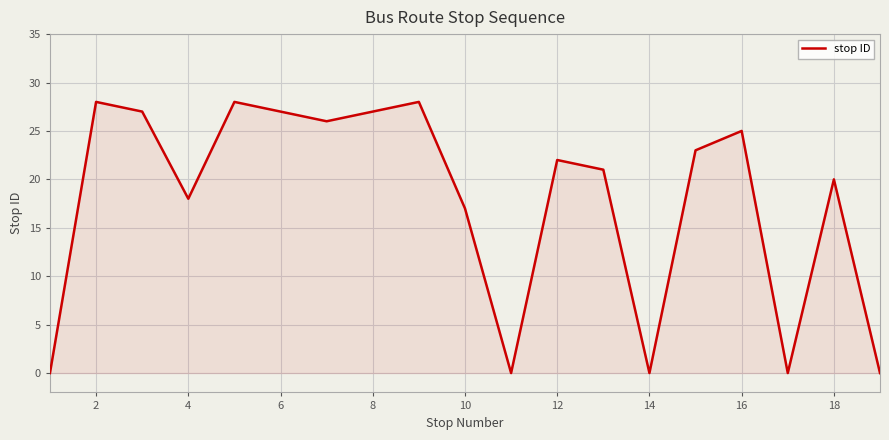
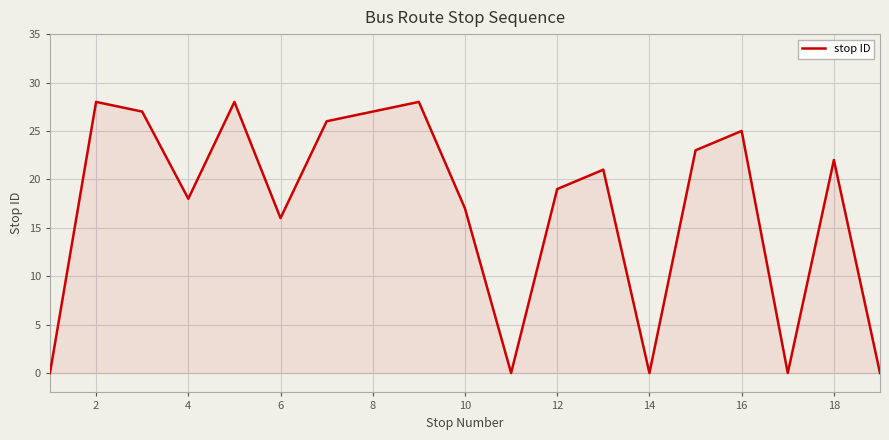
6: 27 -> 16
12: 22 -> 19
18: 20 -> 22
